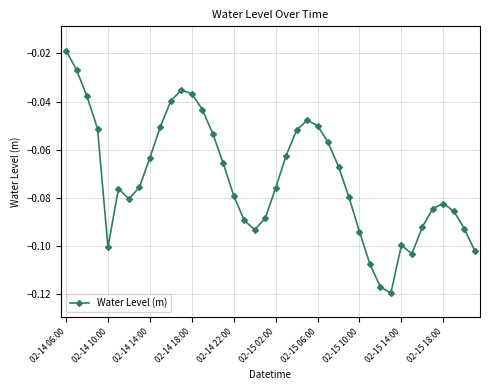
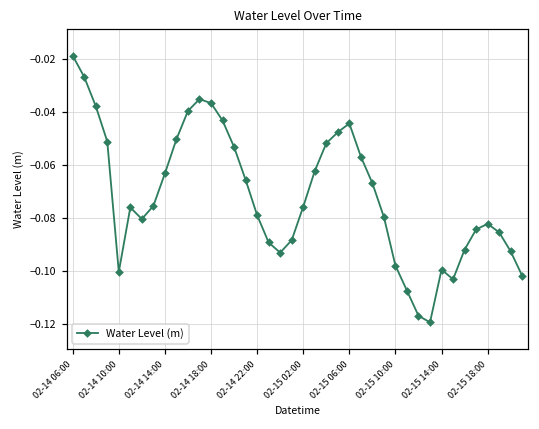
02-15 06:00: -0.050 -> -0.044
02-15 10:00: -0.094 -> -0.098
